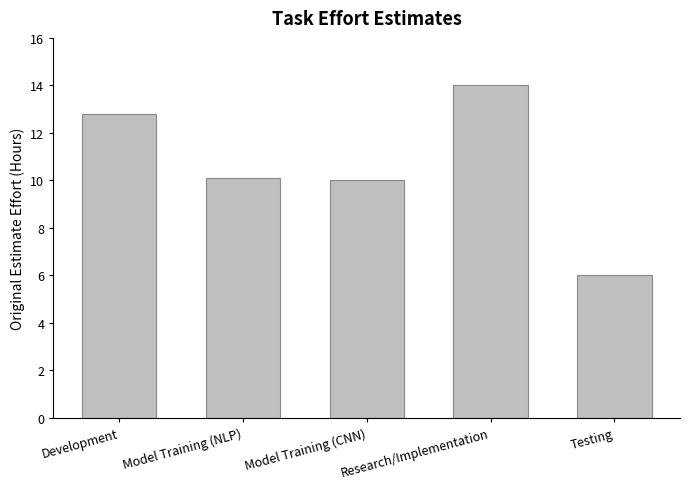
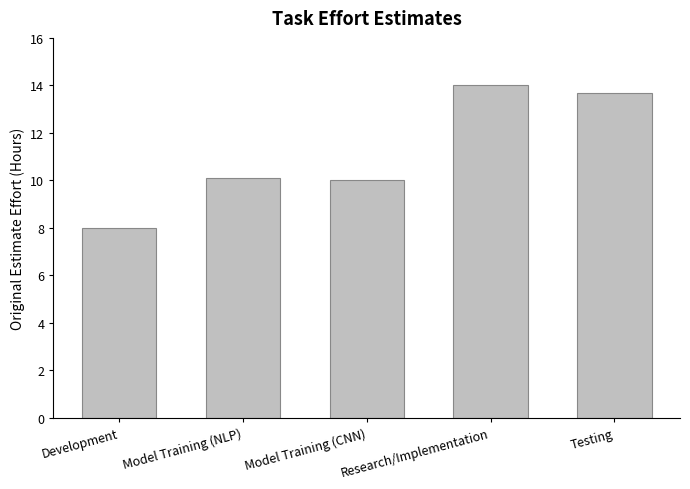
Development: 12.8 -> 8.0
Testing: 6.0 -> 13.7
